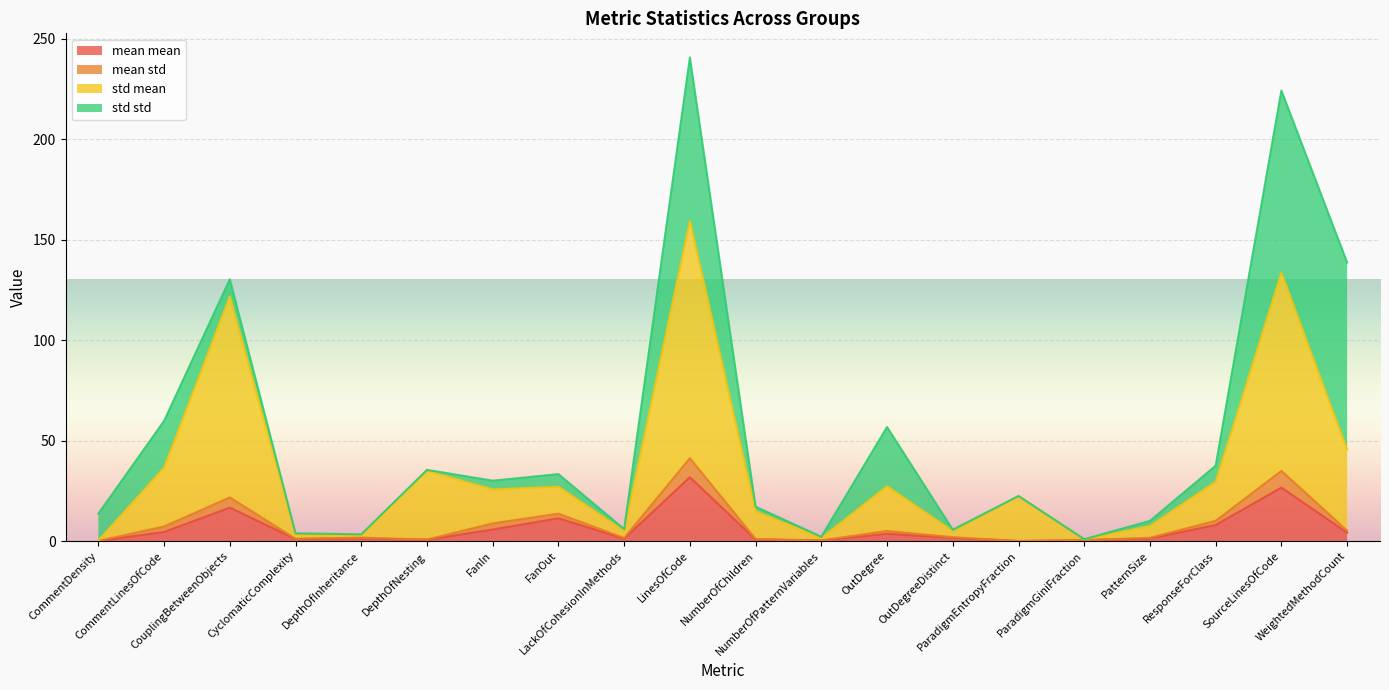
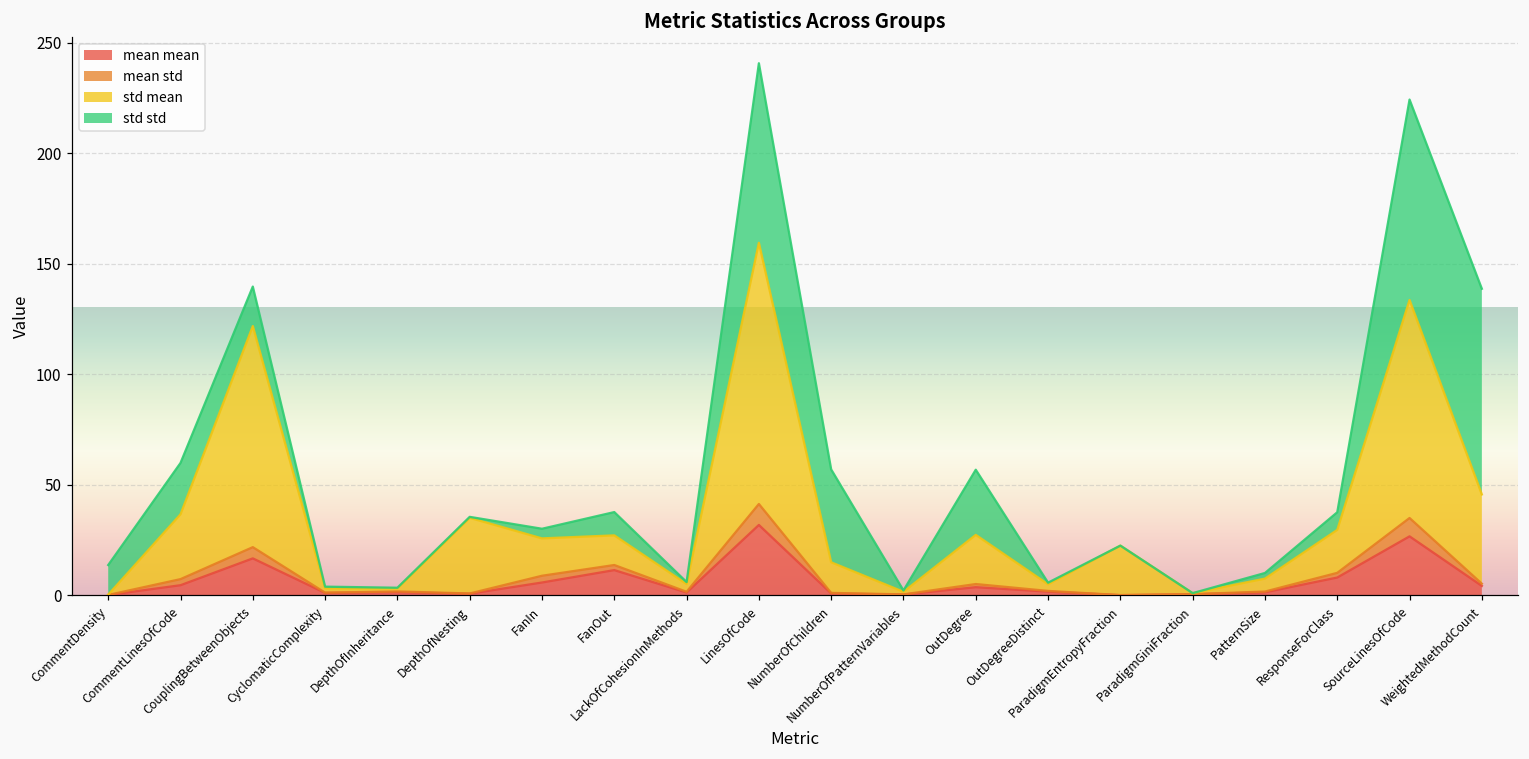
std std, CouplingBetweenObjects: 9 -> 18
std std, FanOut: 6 -> 11
std std, NumberOfChildren: 2 -> 42
